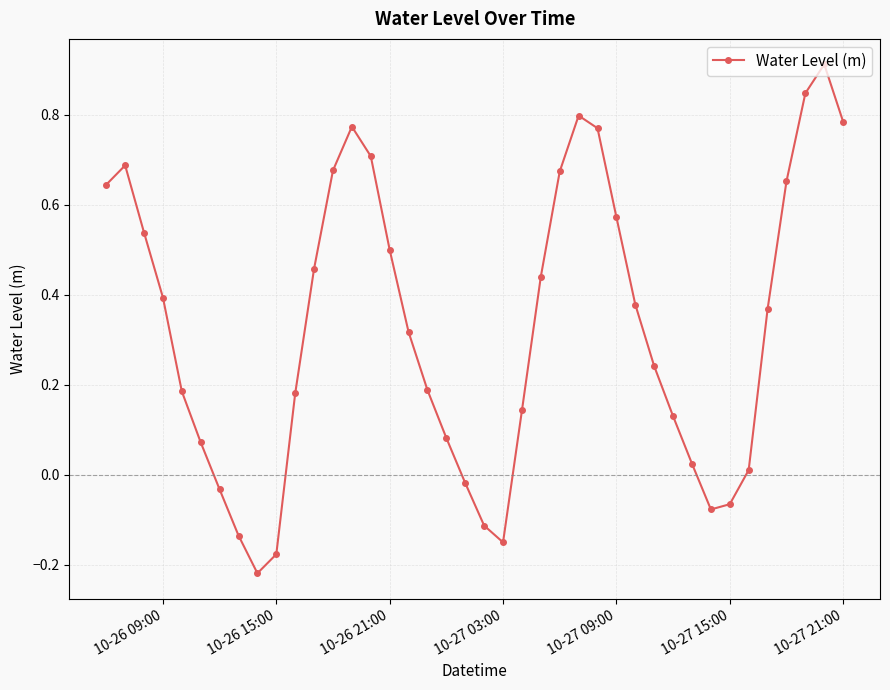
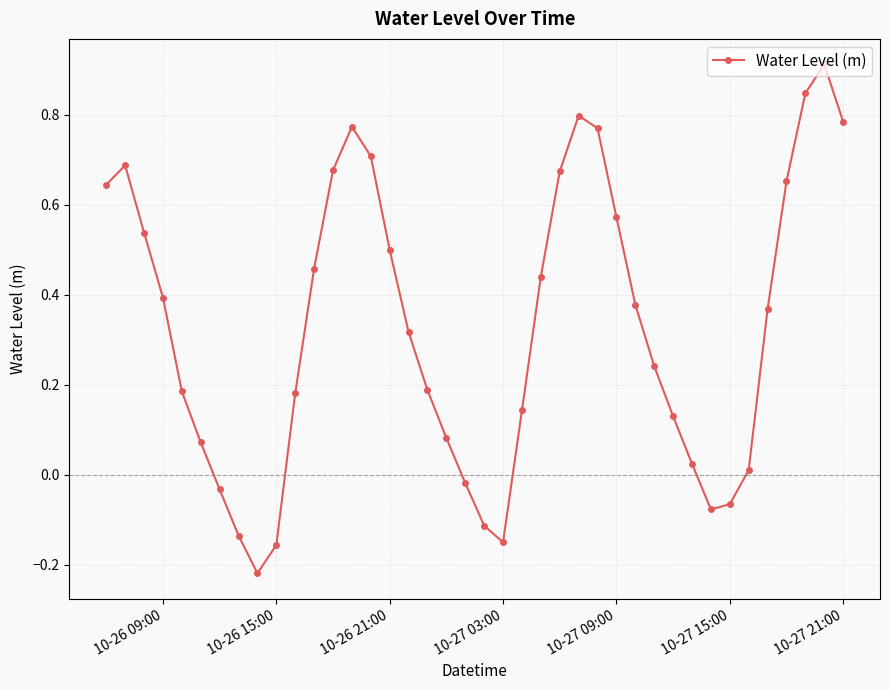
10-26 15:00: -0.18 -> -0.16
